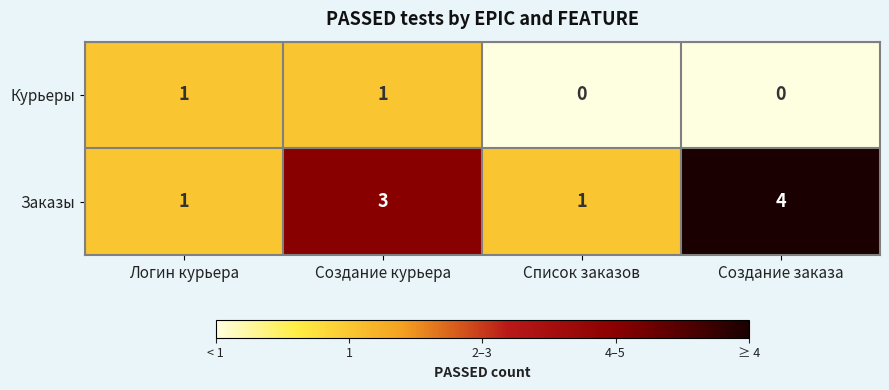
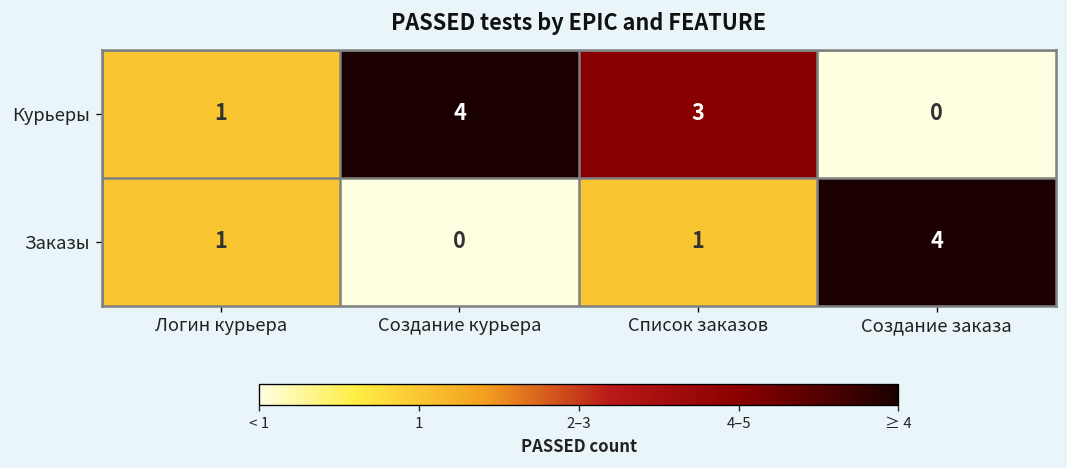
Курьеры, Создание курьера: 1 -> 4
Курьеры, Список заказов: 0 -> 3
Заказы, Создание курьера: 3 -> 0
